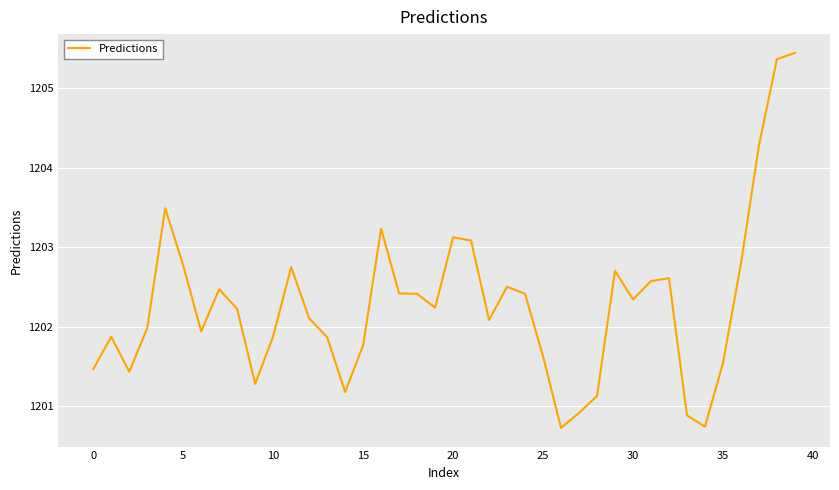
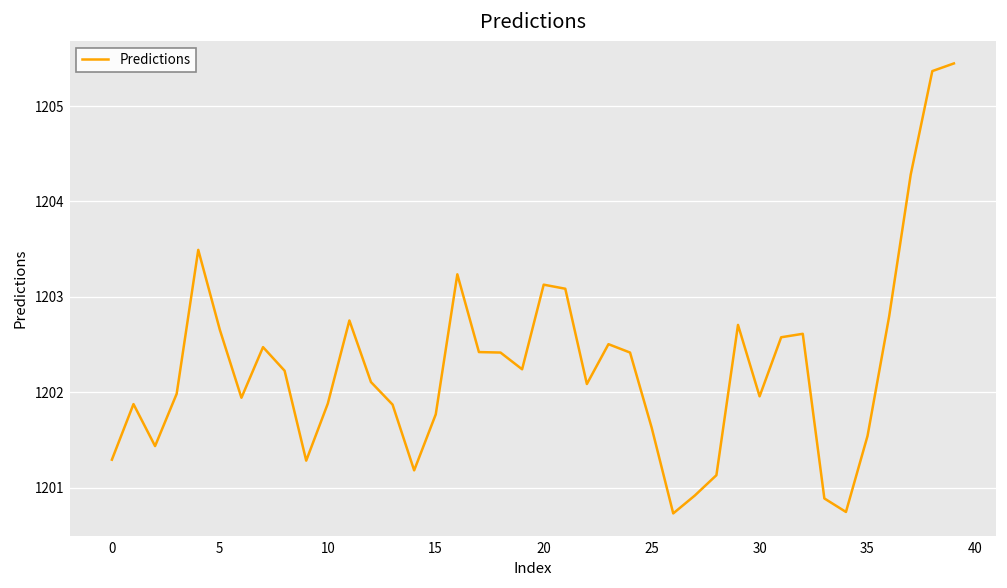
0: 1201.5 -> 1201.3
5: 1202.8 -> 1202.7
30: 1202.3 -> 1202.0
